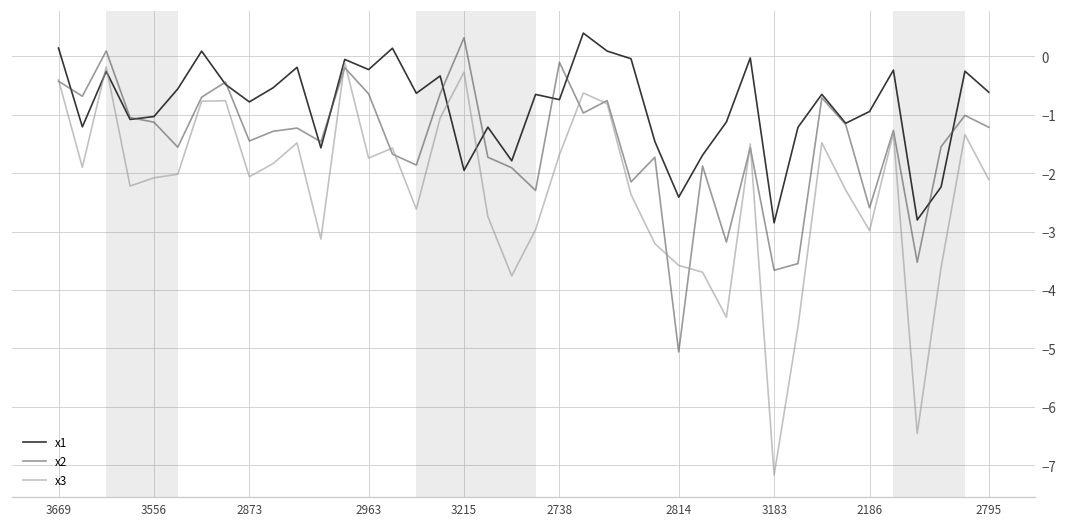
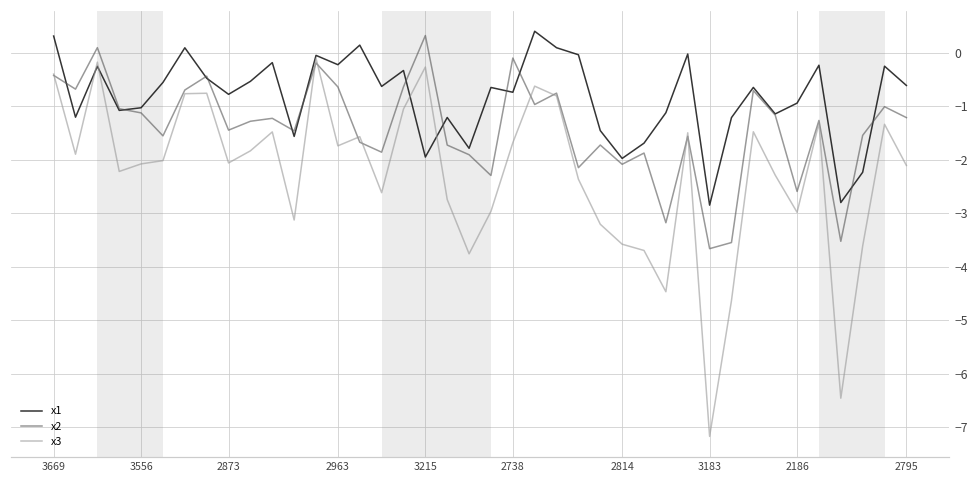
x1, 3669: 0.1 -> 0.3
x1, 2814: -2.4 -> -2.0
x2, 2814: -5.1 -> -2.1
